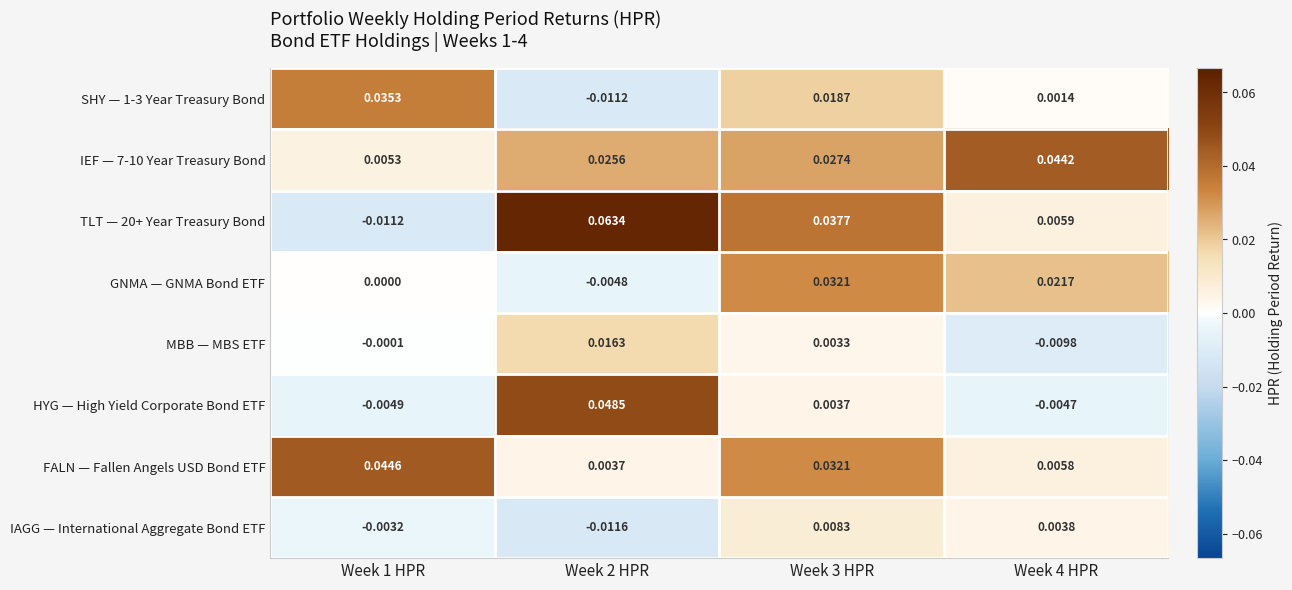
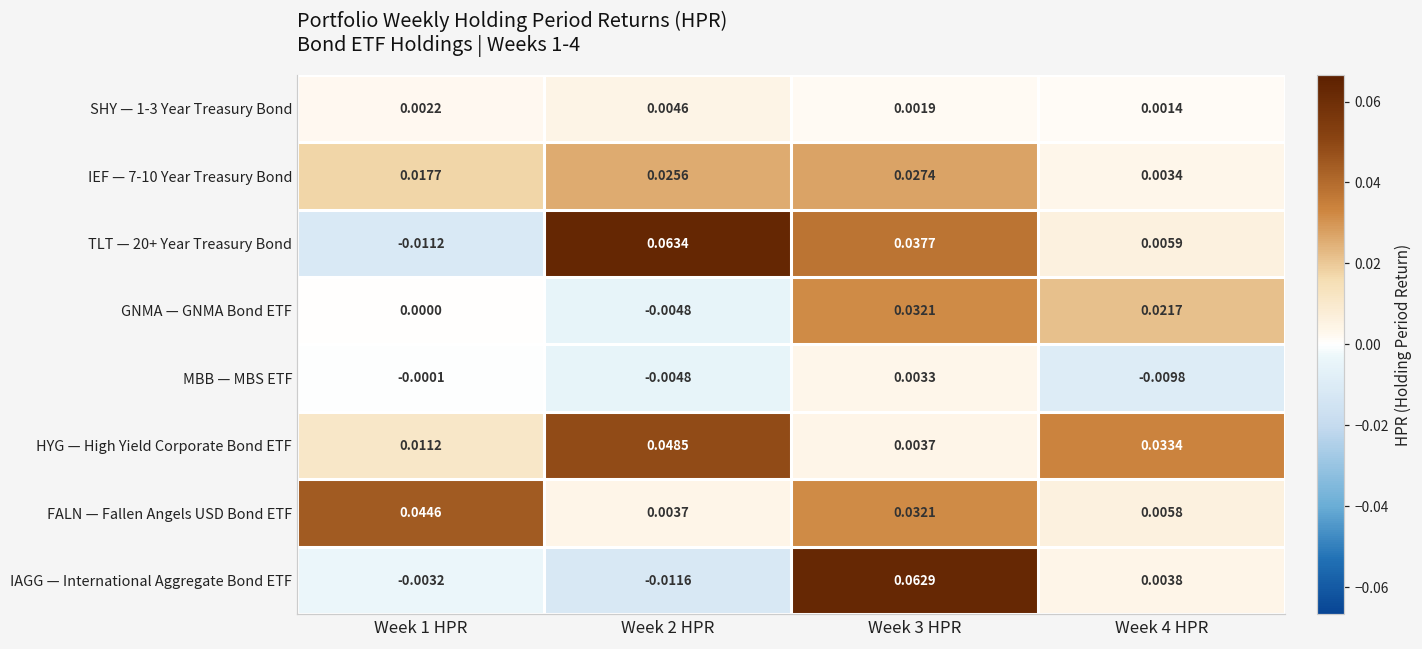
SHY — 1-3 Year Treasury Bond, Week 1 HPR: 0.0353 -> 0.0022
SHY — 1-3 Year Treasury Bond, Week 2 HPR: -0.0112 -> 0.0046
SHY — 1-3 Year Treasury Bond, Week 3 HPR: 0.0187 -> 0.0019
IEF — 7-10 Year Treasury Bond, Week 1 HPR: 0.0053 -> 0.0177
IEF — 7-10 Year Treasury Bond, Week 4 HPR: 0.0442 -> 0.0034
MBB — MBS ETF, Week 2 HPR: 0.0163 -> -0.0048
HYG — High Yield Corporate Bond ETF, Week 1 HPR: -0.0049 -> 0.0112
HYG — High Yield Corporate Bond ETF, Week 4 HPR: -0.0047 -> 0.0334
IAGG — International Aggregate Bond ETF, Week 3 HPR: 0.0083 -> 0.0629
